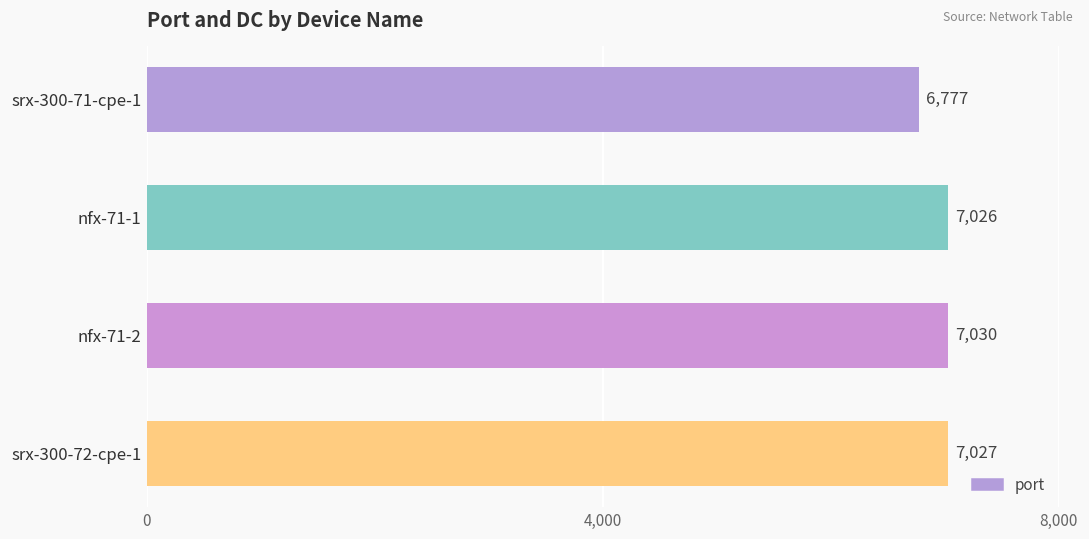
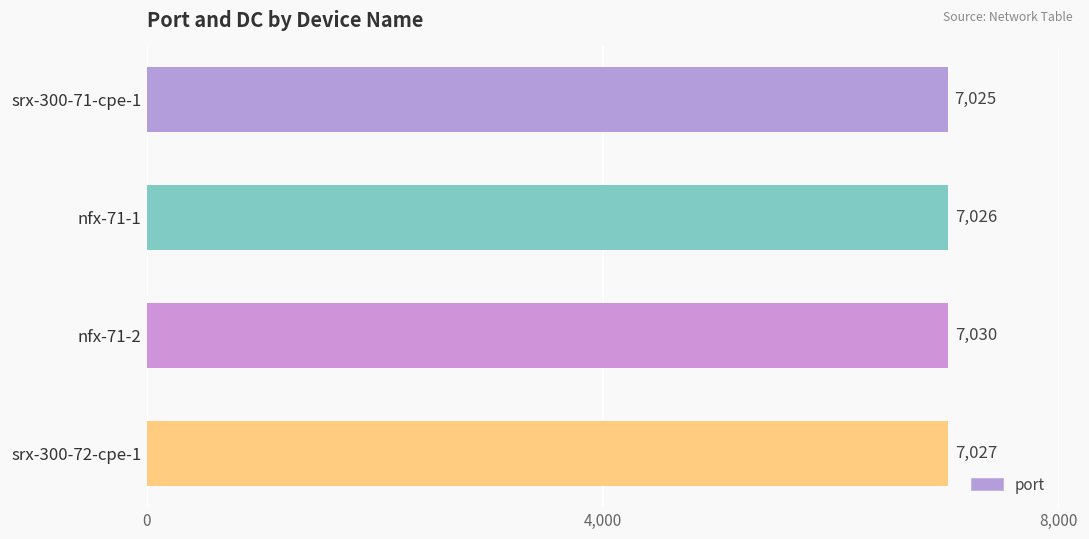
srx-300-71-cpe-1: 6,777 -> 7,025
